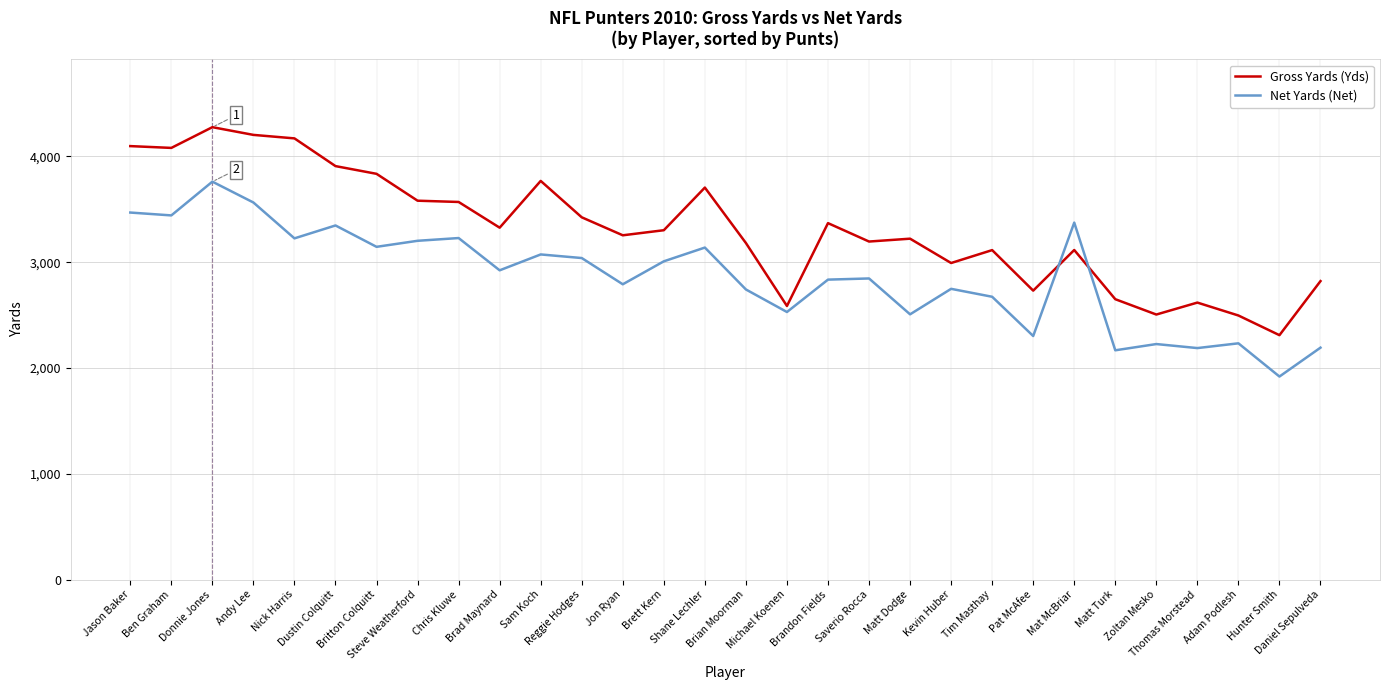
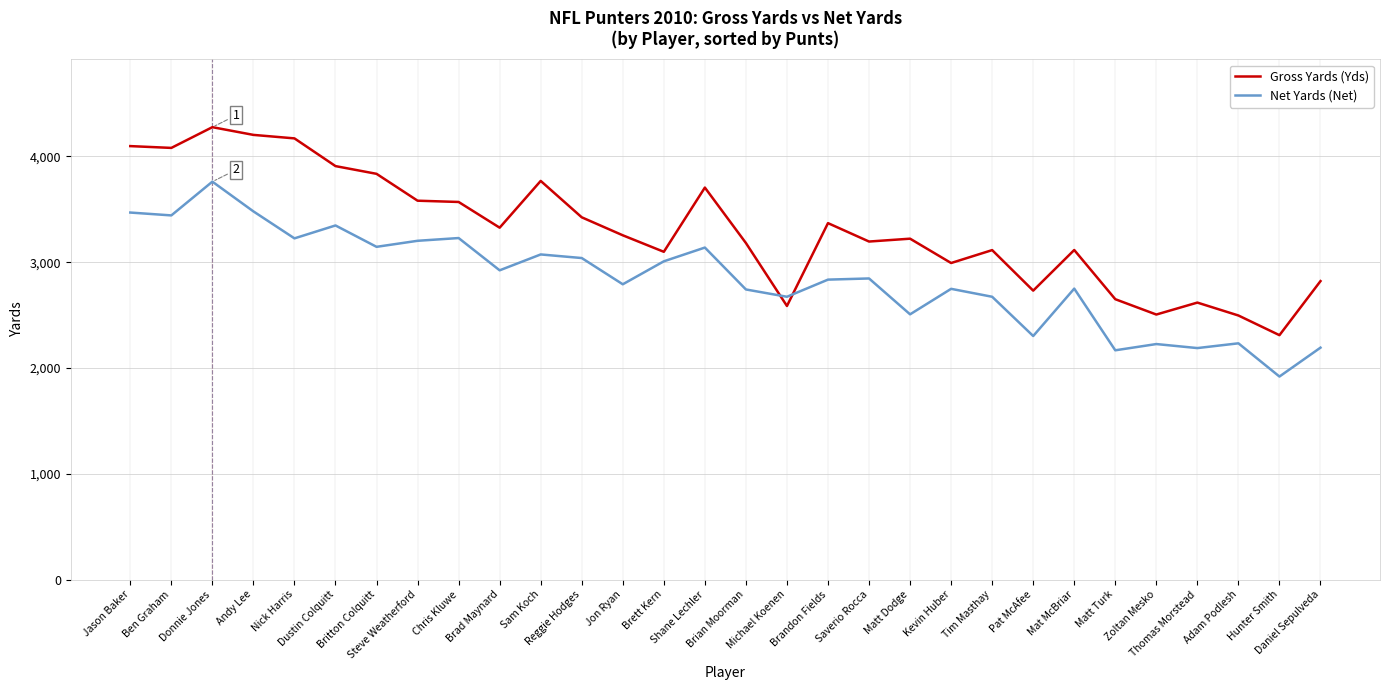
Net Yards (Net), Andy Lee: 3,560 -> 3,480
Gross Yards (Yds), Brett Kern: 3,300 -> 3,100
Net Yards (Net), Michael Koenen: 2,530 -> 2,670
Net Yards (Net), Mat McBriar: 3,370 -> 2,750
